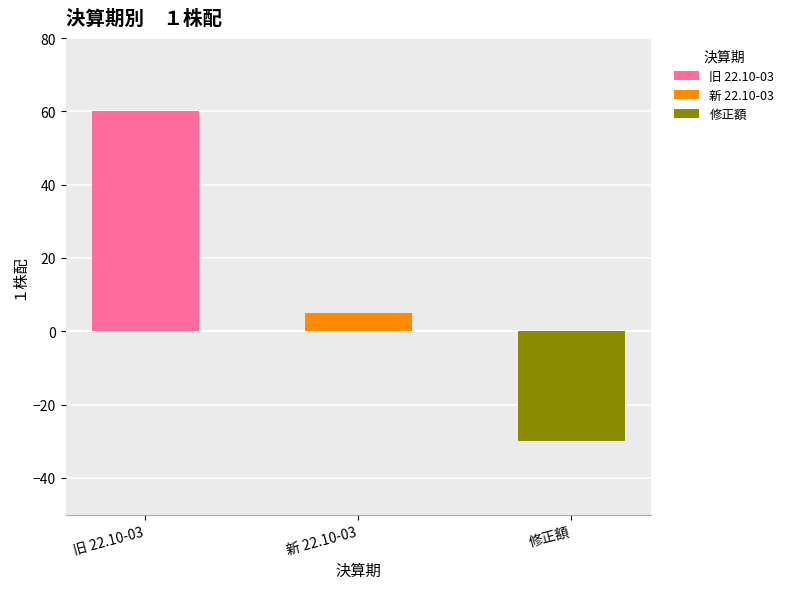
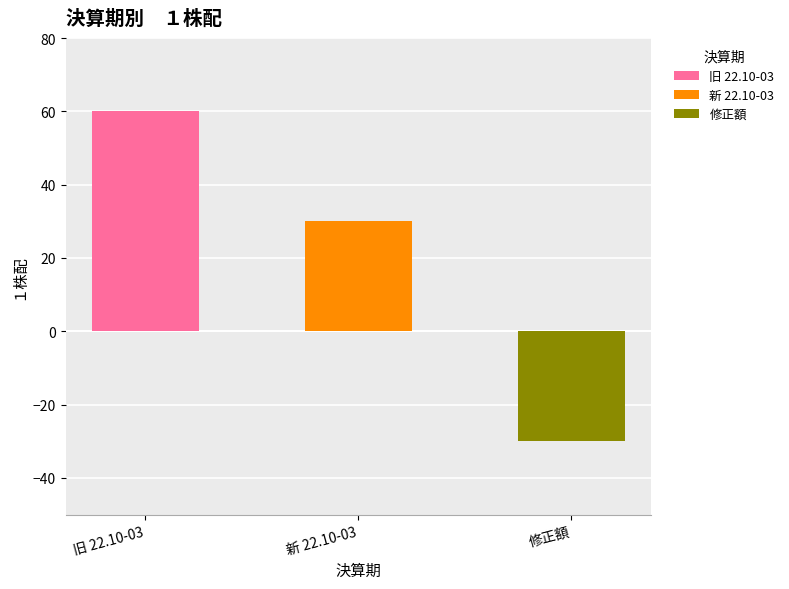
新 22.10-03: 5 -> 30
